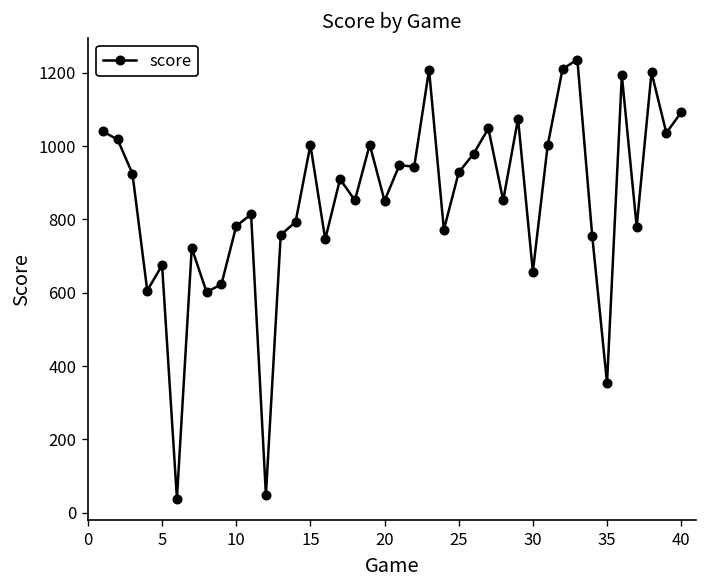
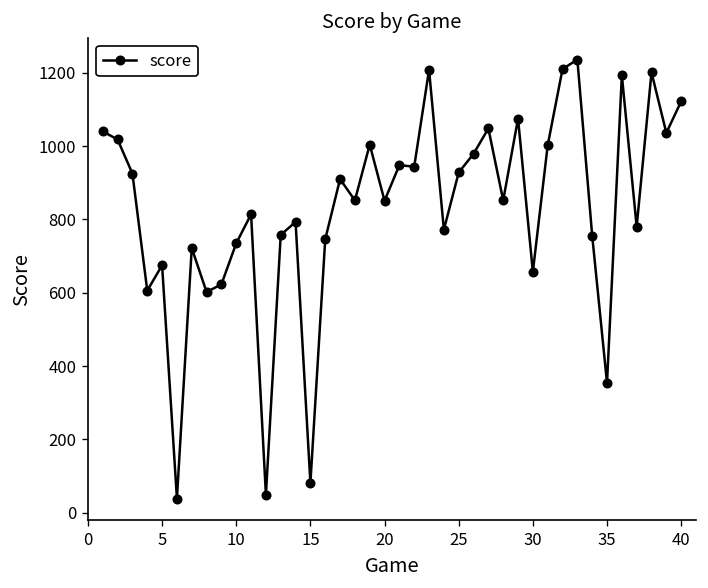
10: 780 -> 740
15: 1000 -> 80
40: 1090 -> 1120
